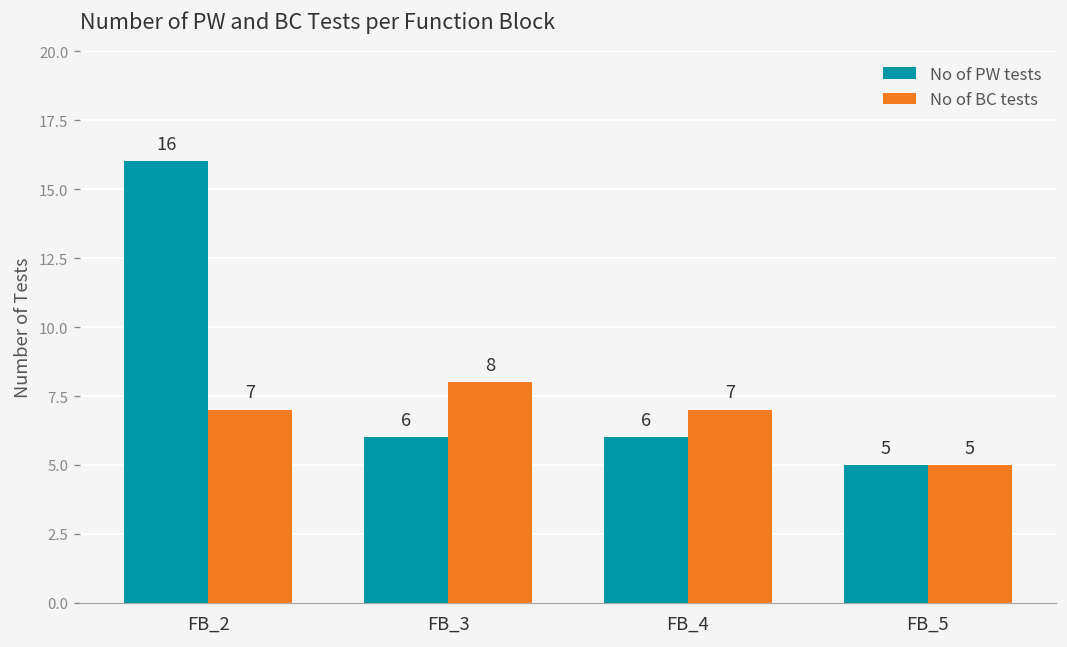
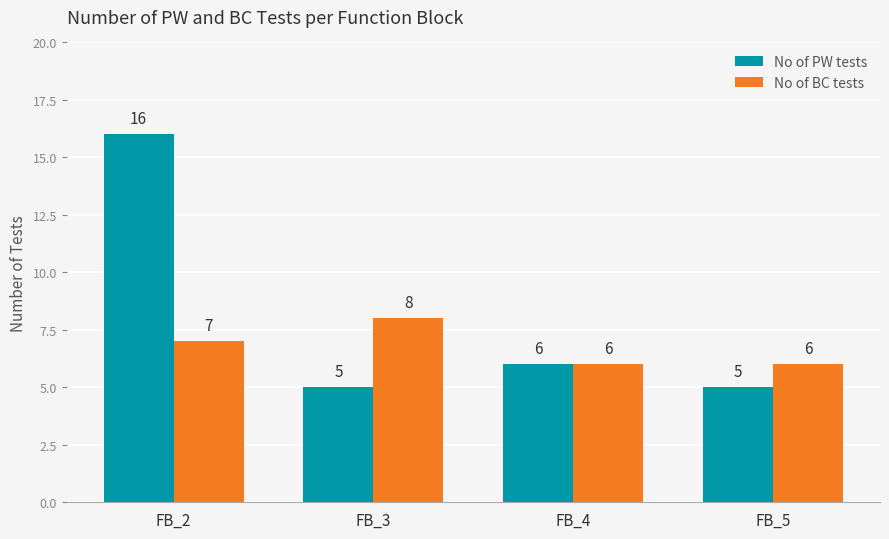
No of PW tests, FB_3: 6 -> 5
No of BC tests, FB_4: 7 -> 6
No of BC tests, FB_5: 5 -> 6
